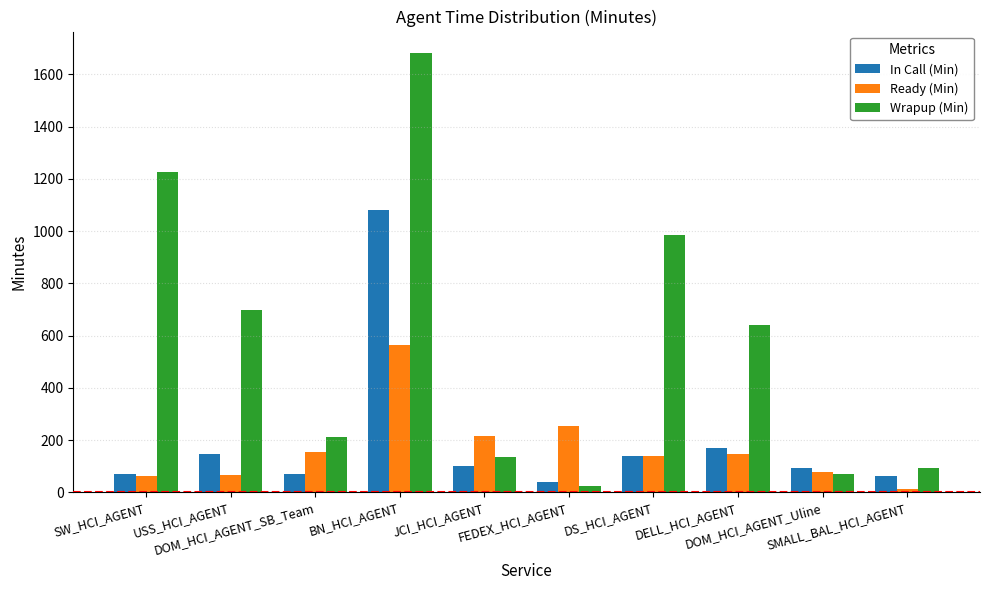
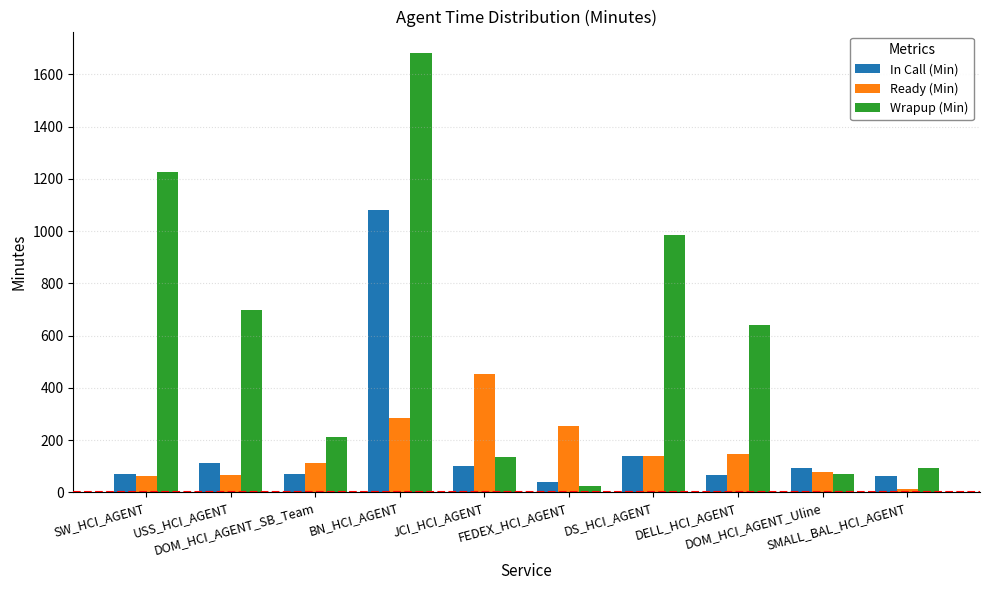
In Call (Min), USS_HCI_AGENT: 150 -> 110
Ready (Min), DOM_HCI_AGENT_SB_Team: 160 -> 110
Ready (Min), BN_HCI_AGENT: 560 -> 280
Ready (Min), JCI_HCI_AGENT: 210 -> 450
In Call (Min), DELL_HCI_AGENT: 170 -> 70
